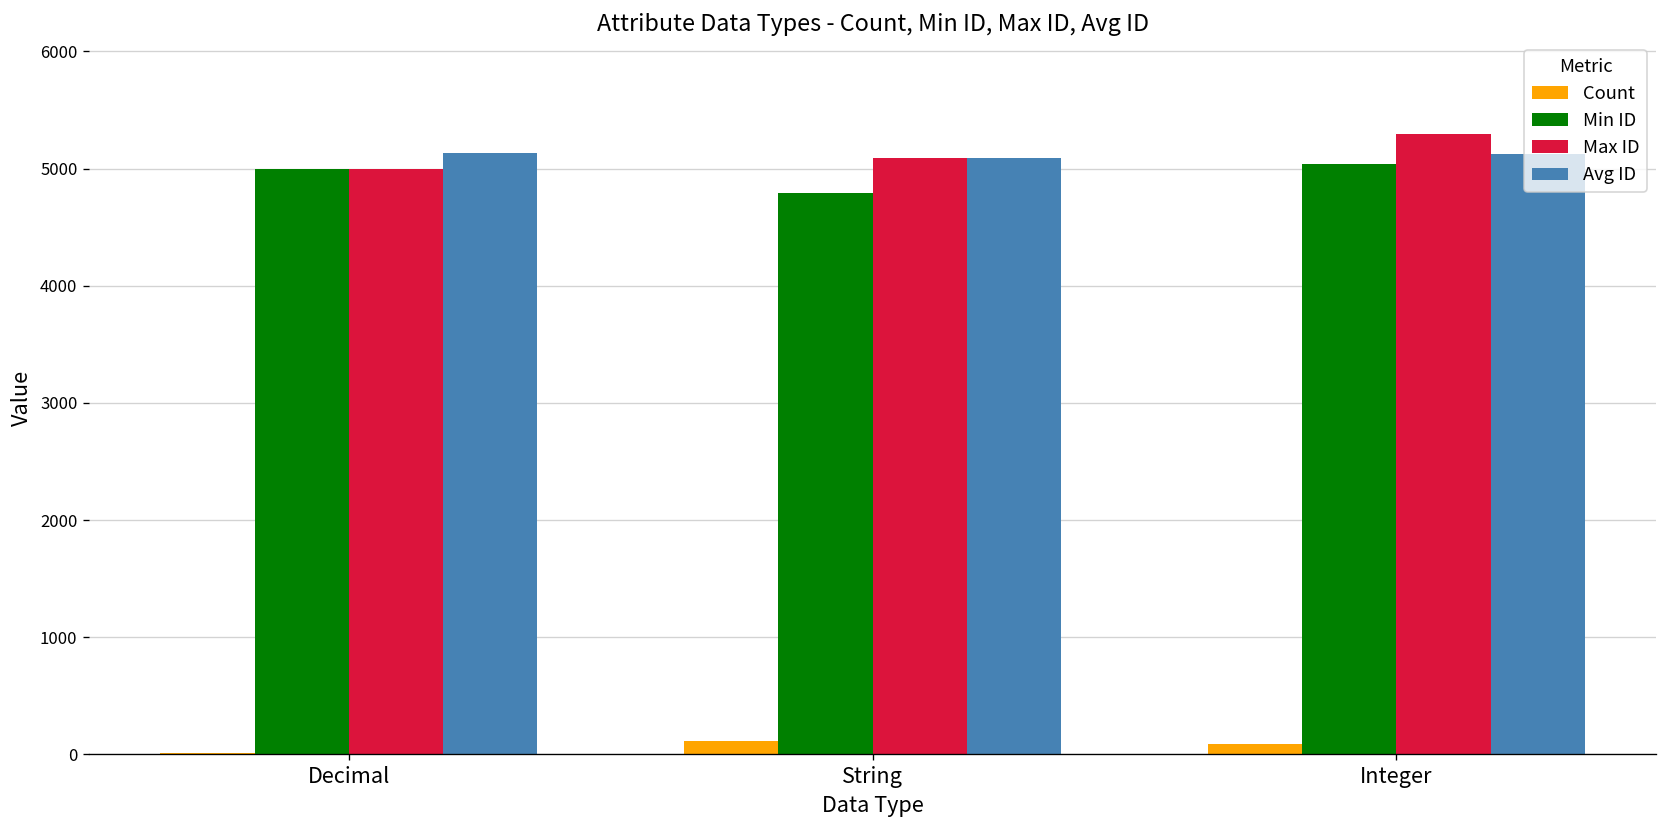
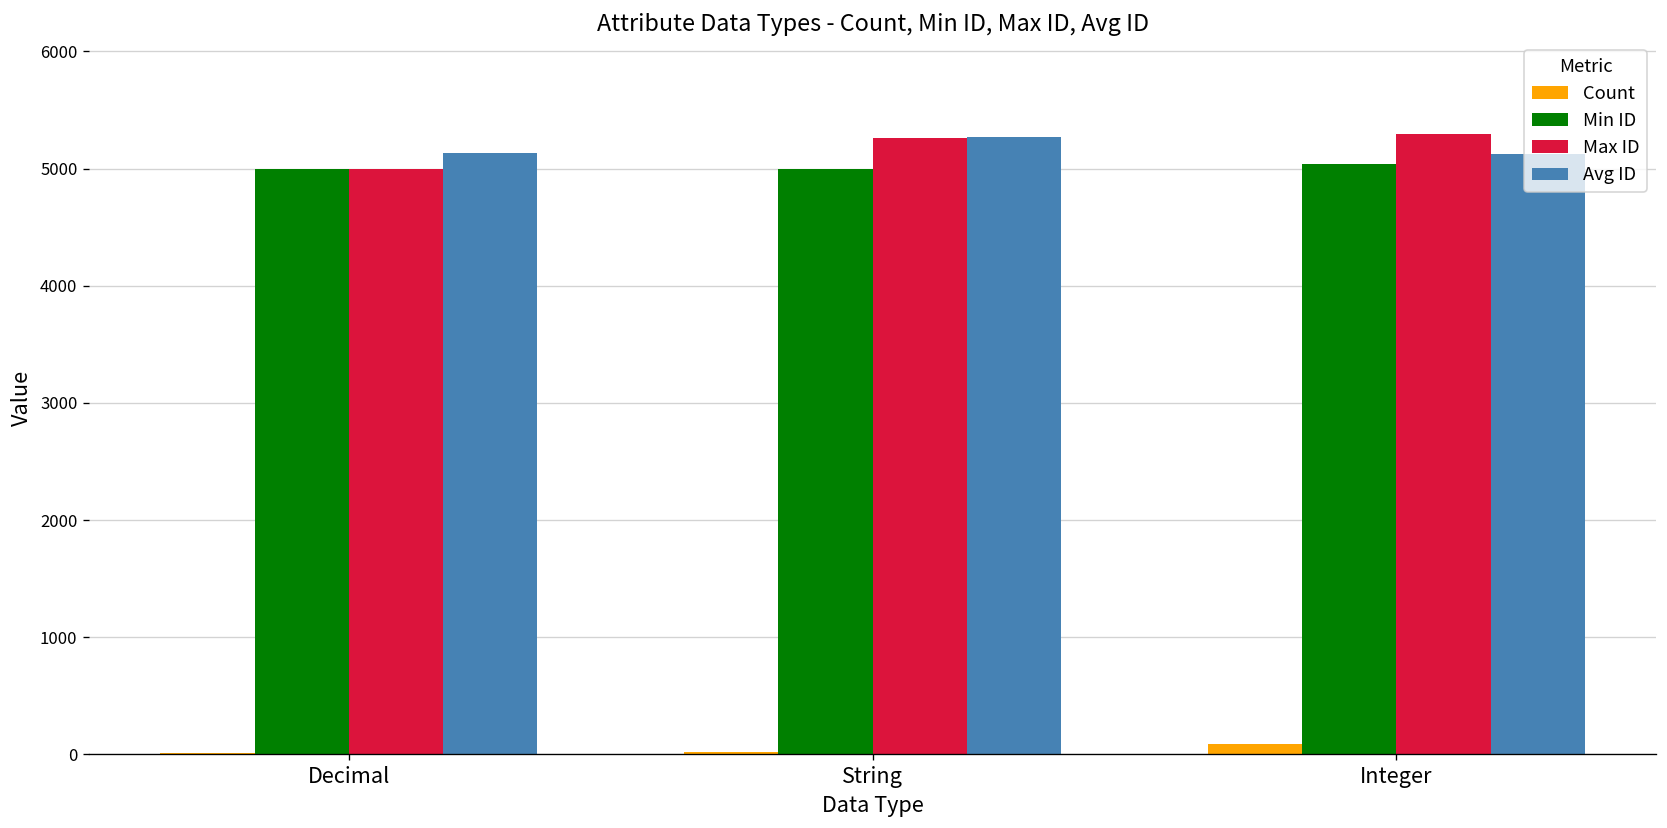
Count, String: 100 -> 0
Min ID, String: 4800 -> 5000
Max ID, String: 5100 -> 5300
Avg ID, String: 5100 -> 5300
